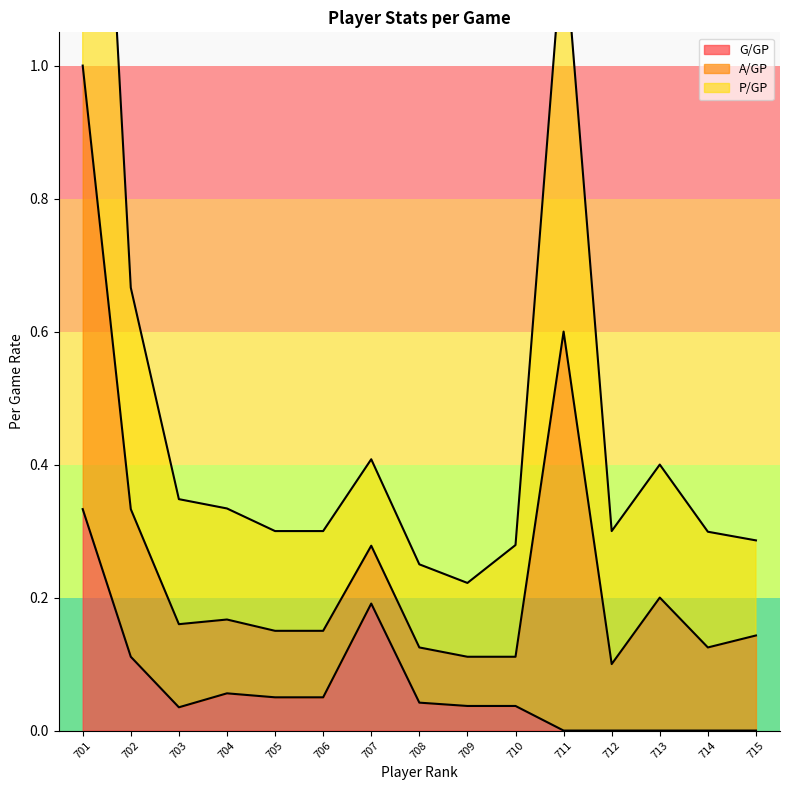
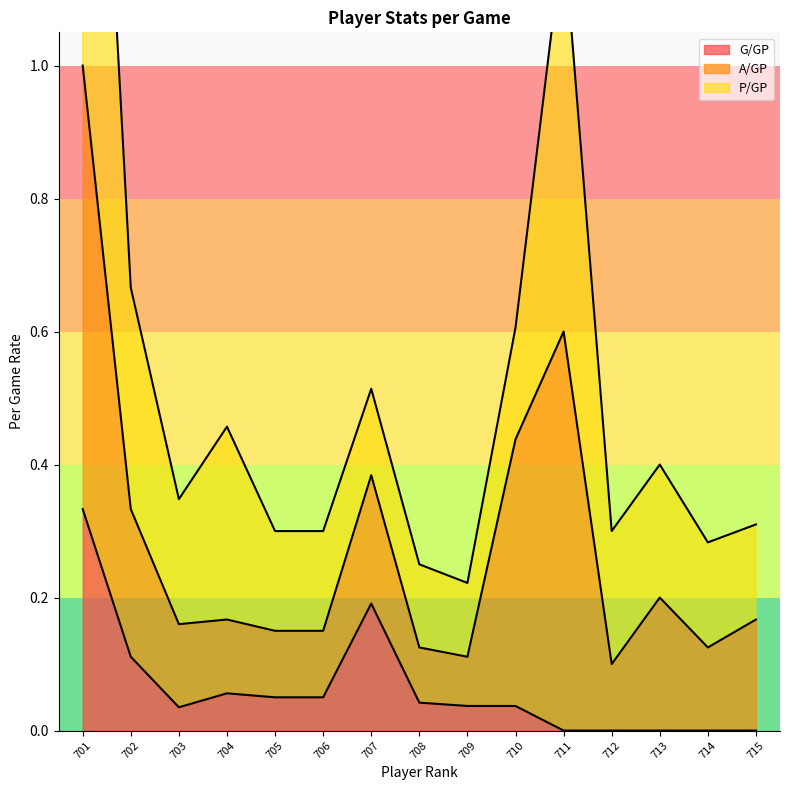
P/GP, 704: 0.17 -> 0.29
A/GP, 707: 0.09 -> 0.19
A/GP, 710: 0.07 -> 0.40
P/GP, 714: 0.17 -> 0.16
A/GP, 715: 0.14 -> 0.17
